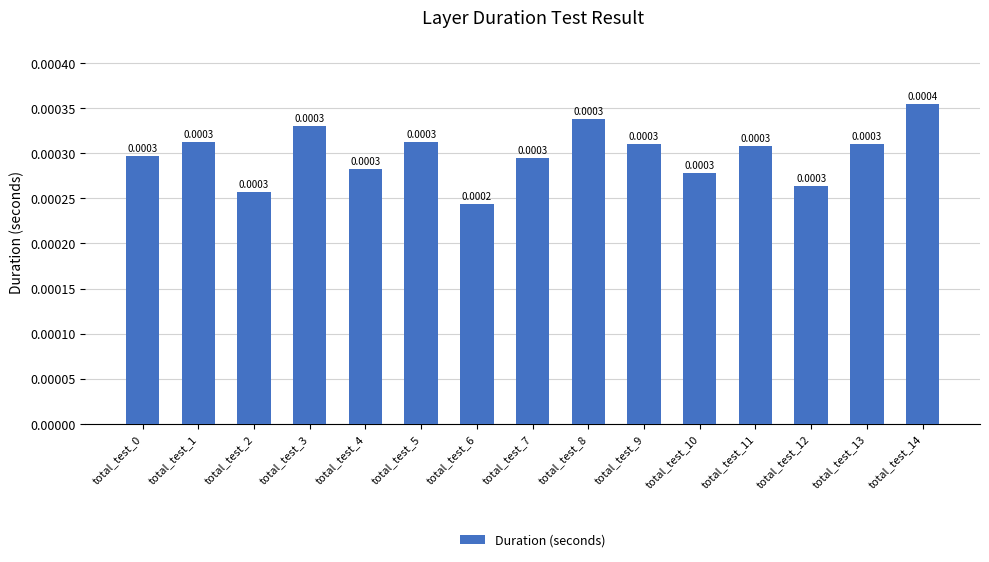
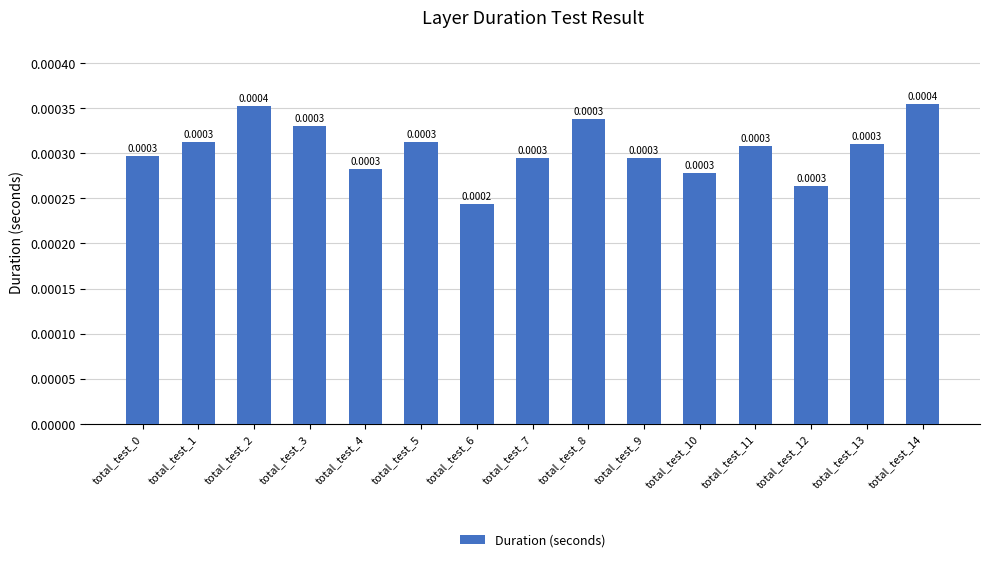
total_test_2: 0.0003 -> 0.0004
total_test_9: 0.00031 -> 0.00029
